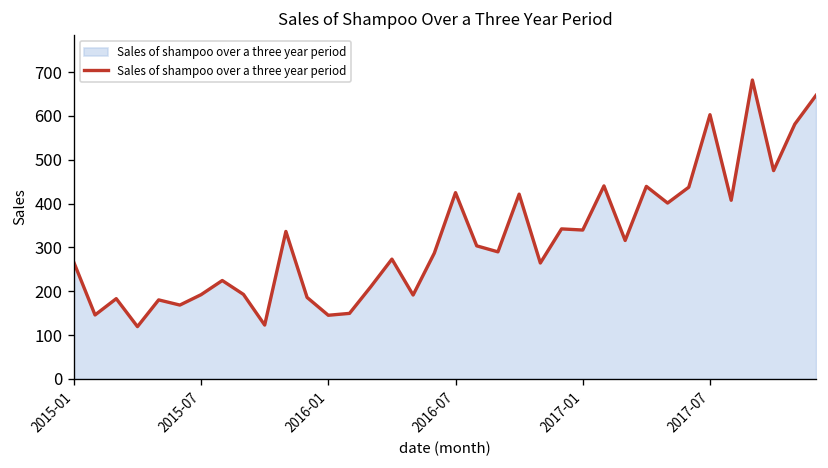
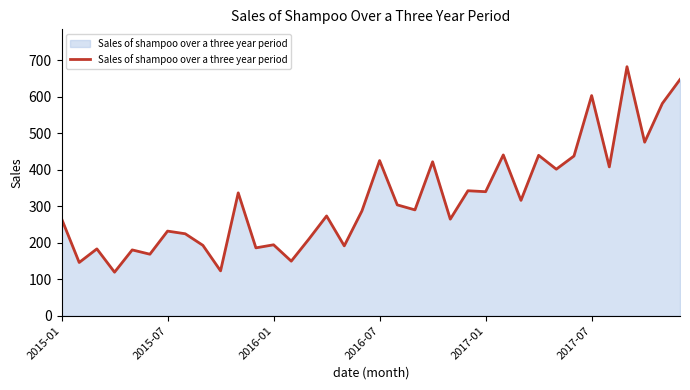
2015-07: 190 -> 230
2016-01: 150 -> 190
